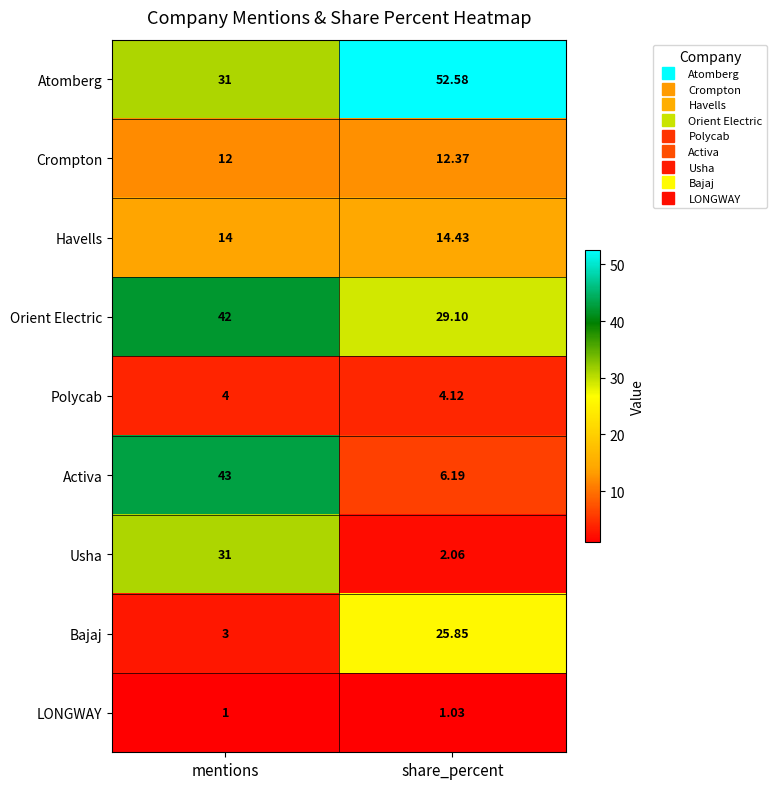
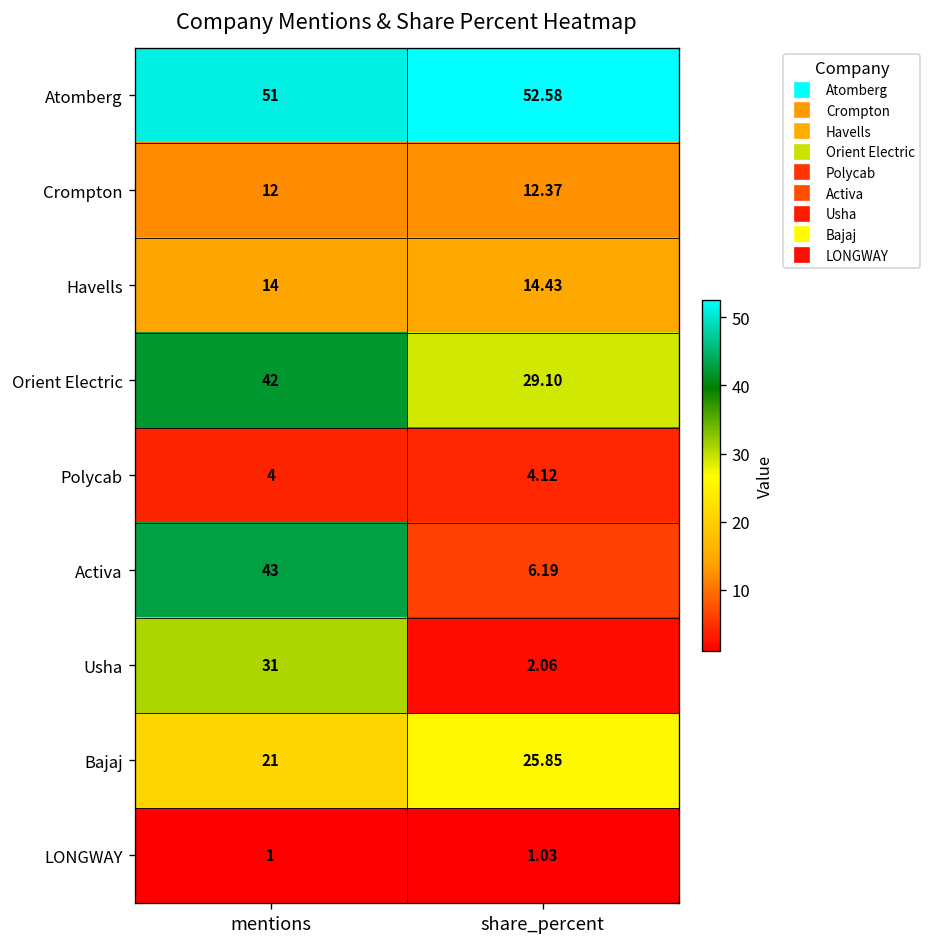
Atomberg, mentions: 31 -> 51
Bajaj, mentions: 3 -> 21
